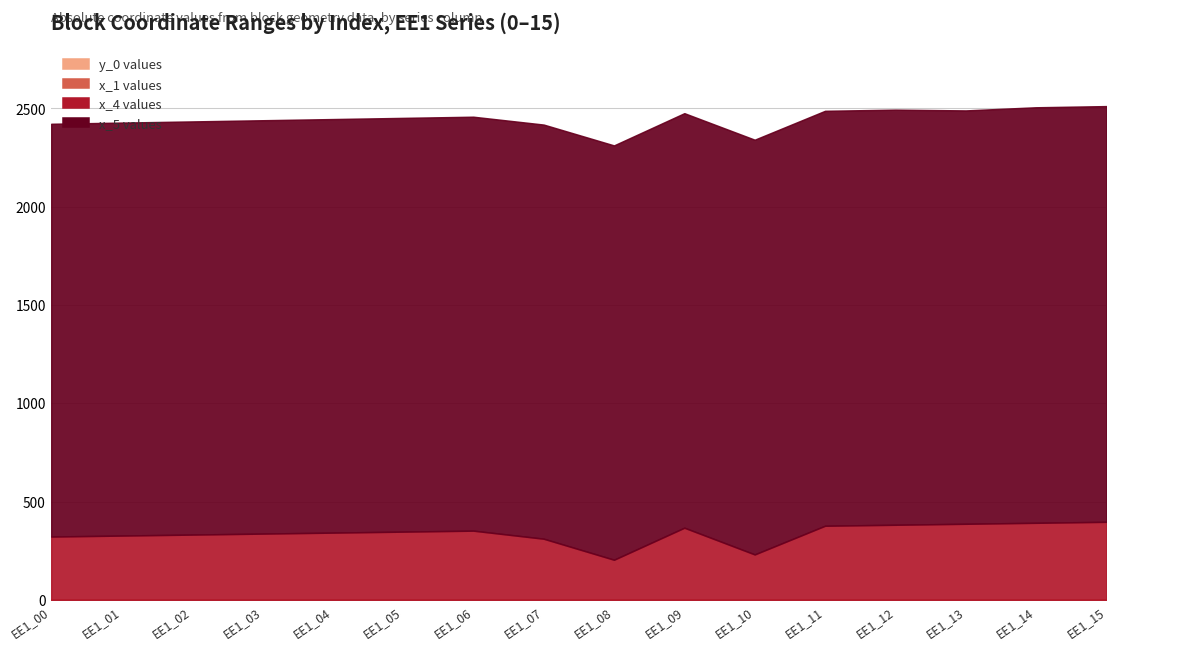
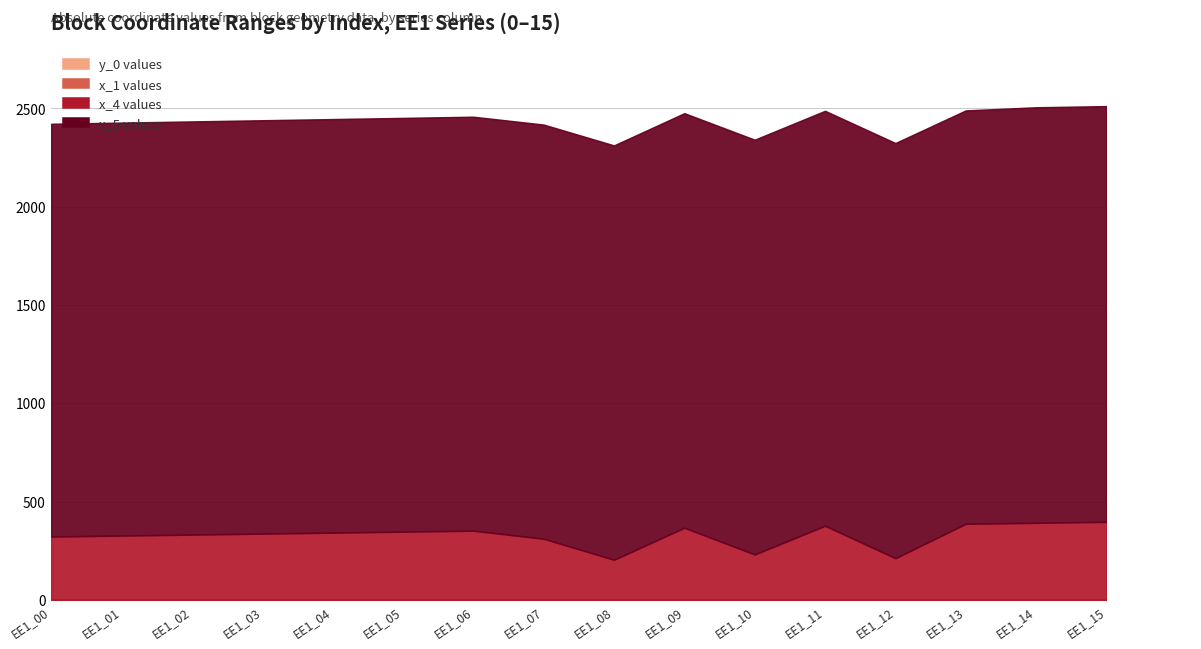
x_4 values, EE1_12: 380 -> 210
